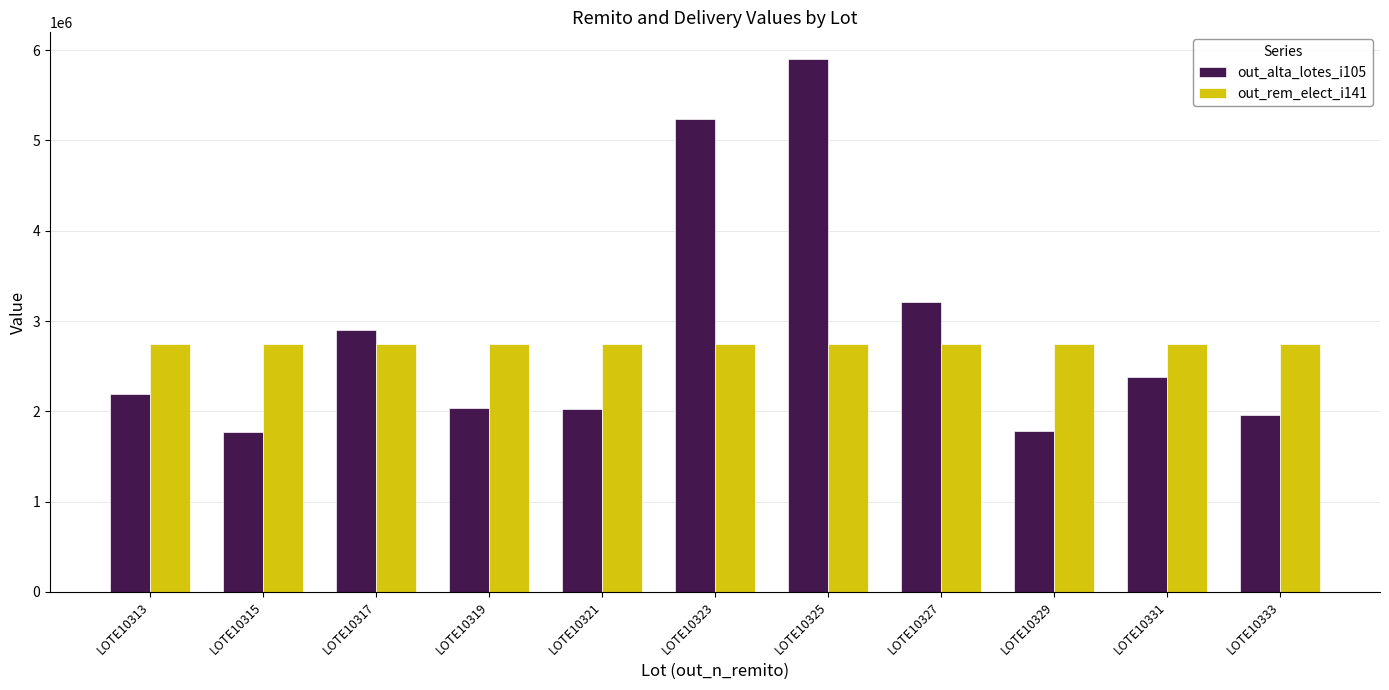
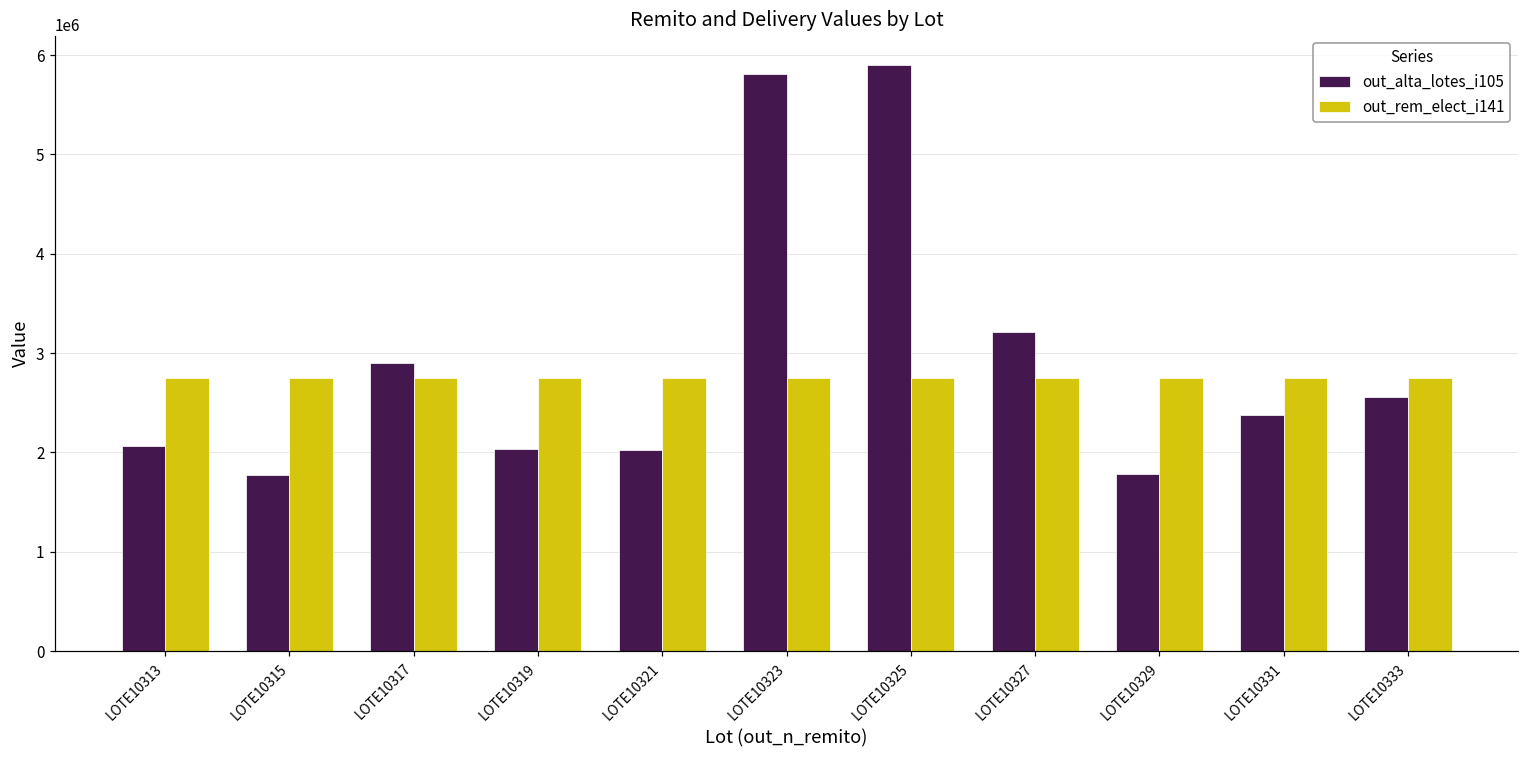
out_alta_lotes_i105, LOTE10313: 2200000 -> 2100000
out_alta_lotes_i105, LOTE10323: 5200000 -> 5800000
out_alta_lotes_i105, LOTE10333: 2000000 -> 2600000
